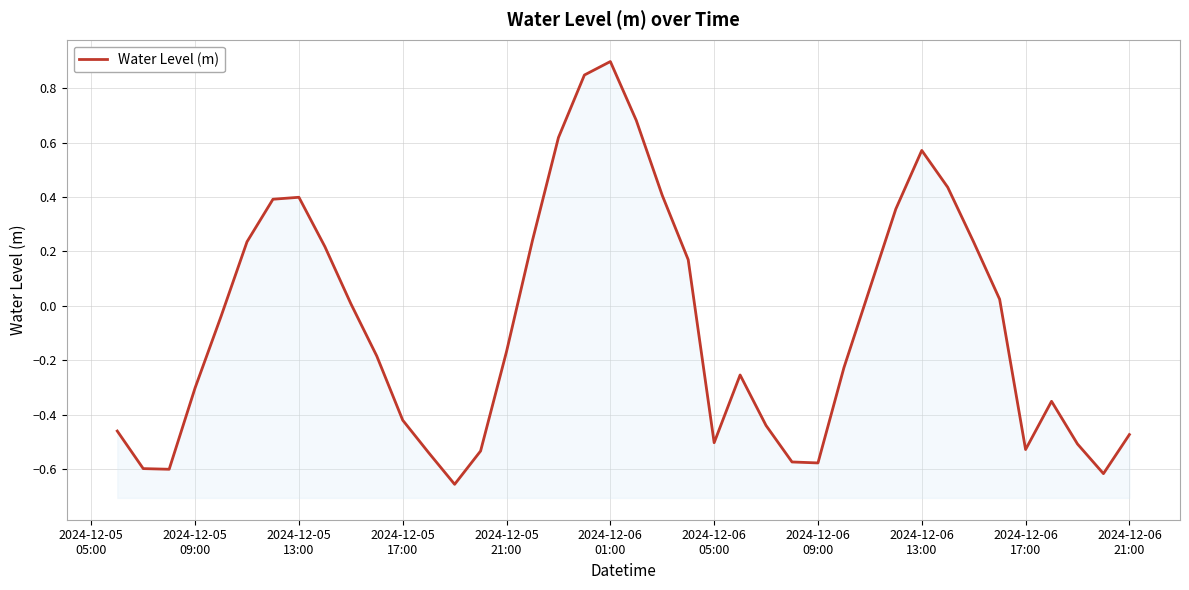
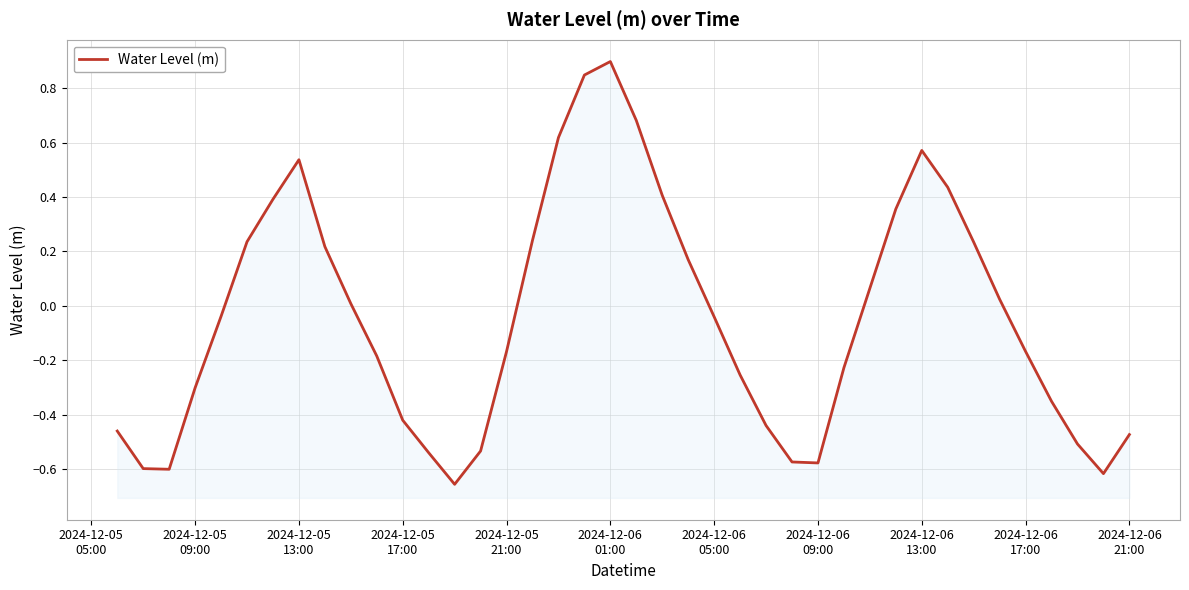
2024-12-05 13:00: 0.40 -> 0.54
2024-12-06 05:00: -0.50 -> -0.04
2024-12-06 17:00: -0.53 -> -0.17
